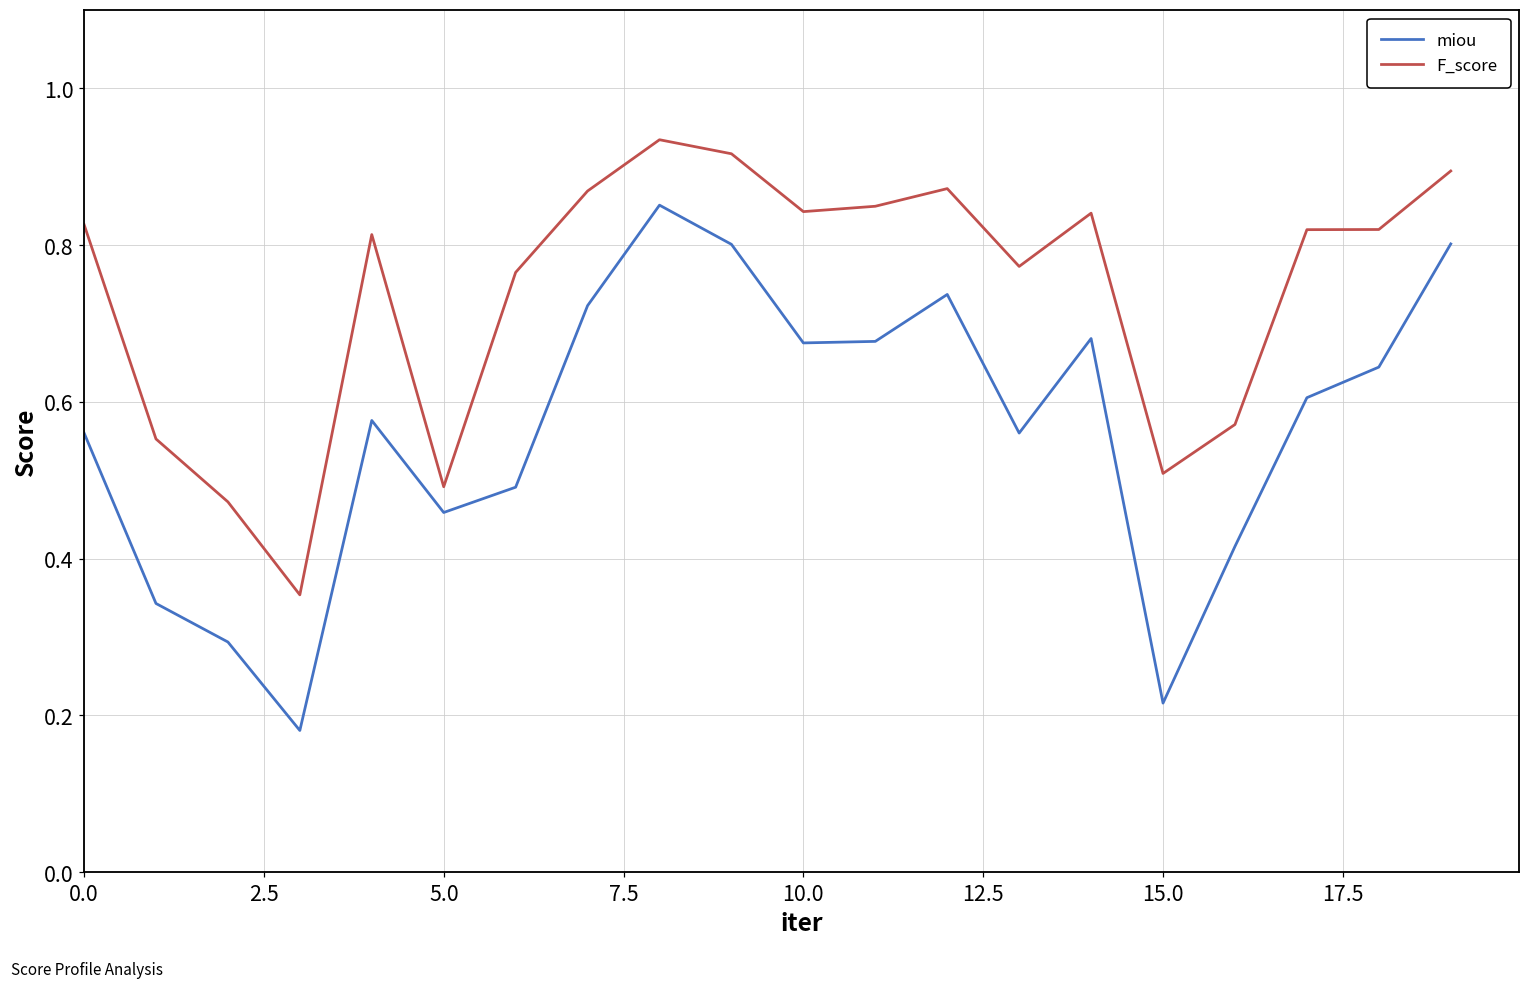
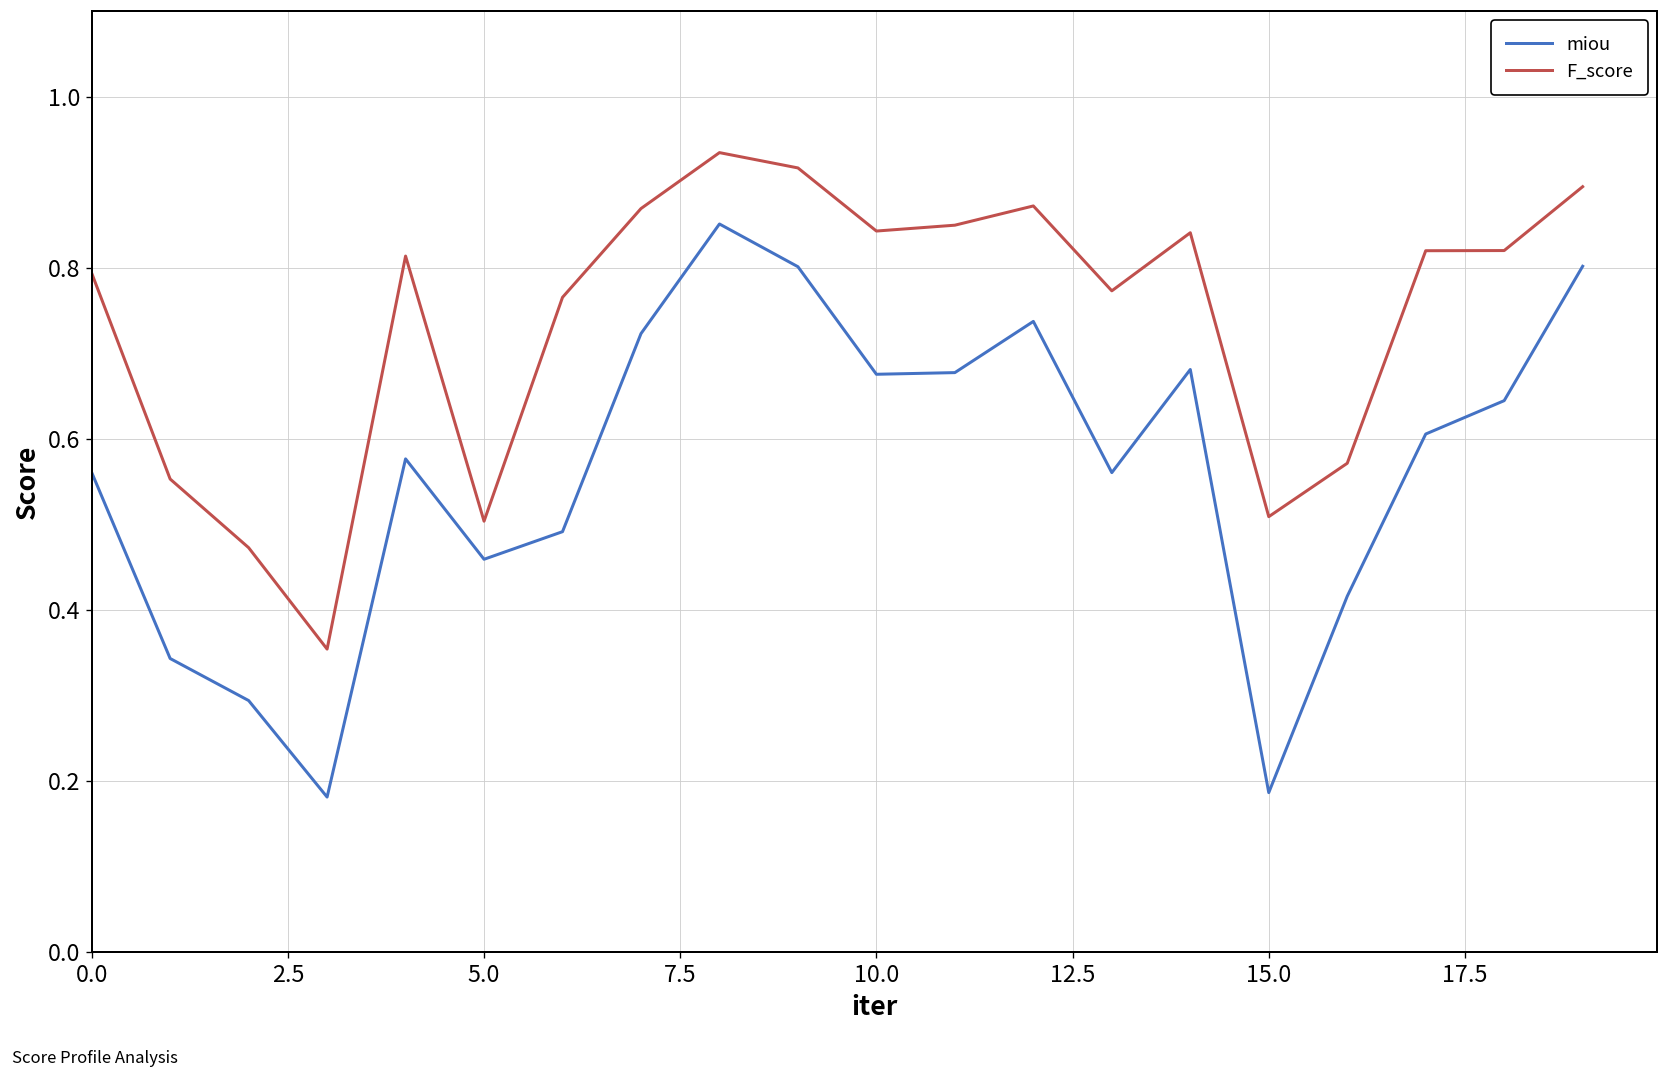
F_score, 0.0: 0.83 -> 0.79
F_score, 5.0: 0.49 -> 0.50
miou, 15.0: 0.22 -> 0.19
